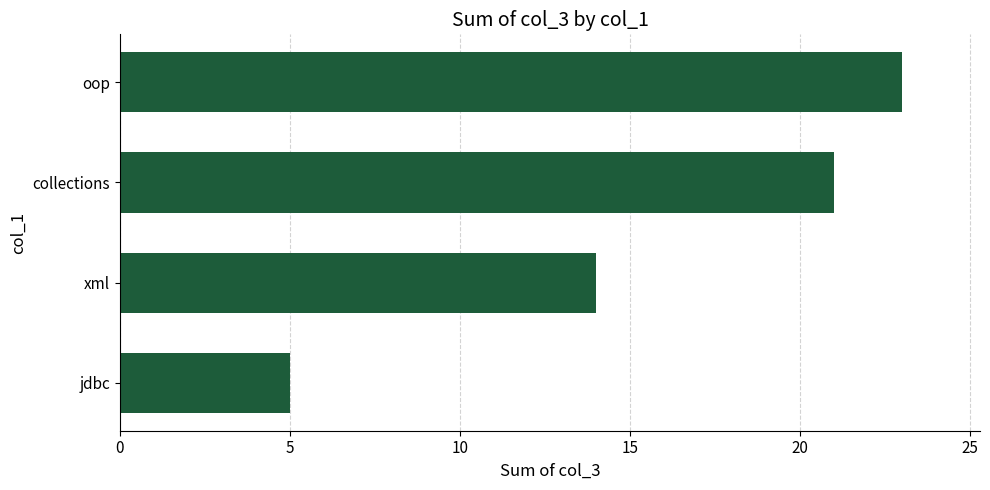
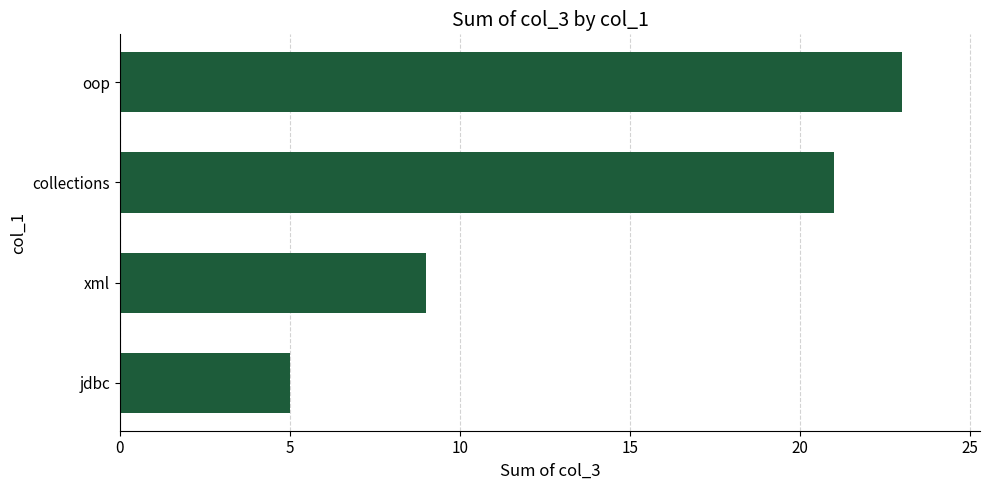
xml: 14 -> 9
